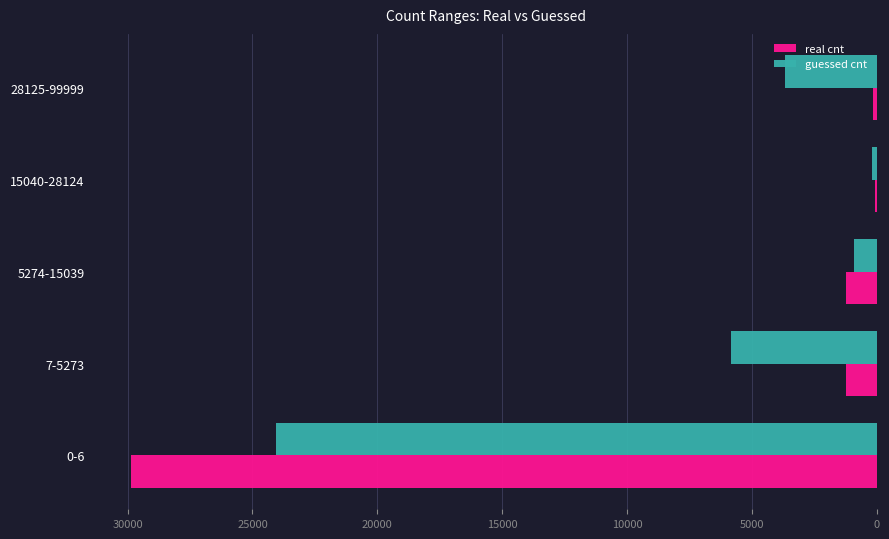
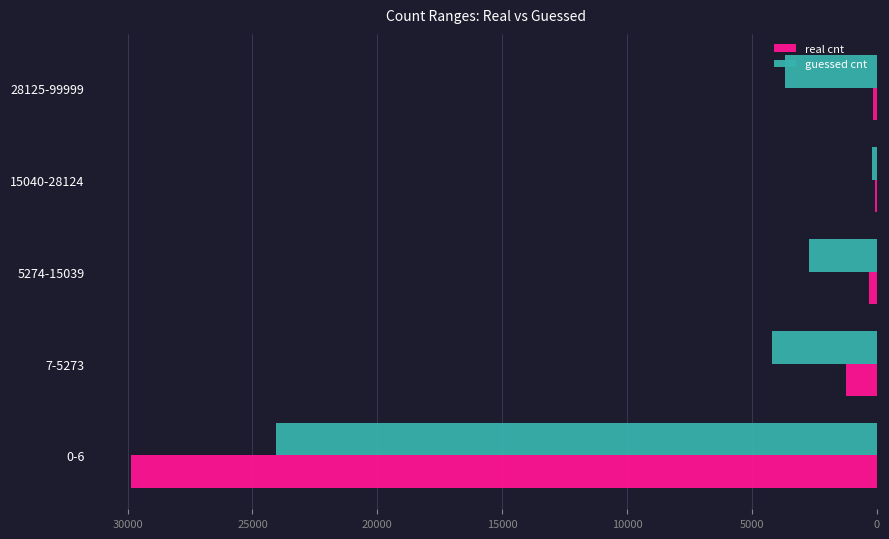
guessed cnt, 5274-15039: 900 -> 2700
real cnt, 5274-15039: 1200 -> 300
guessed cnt, 7-5273: 5900 -> 4200
